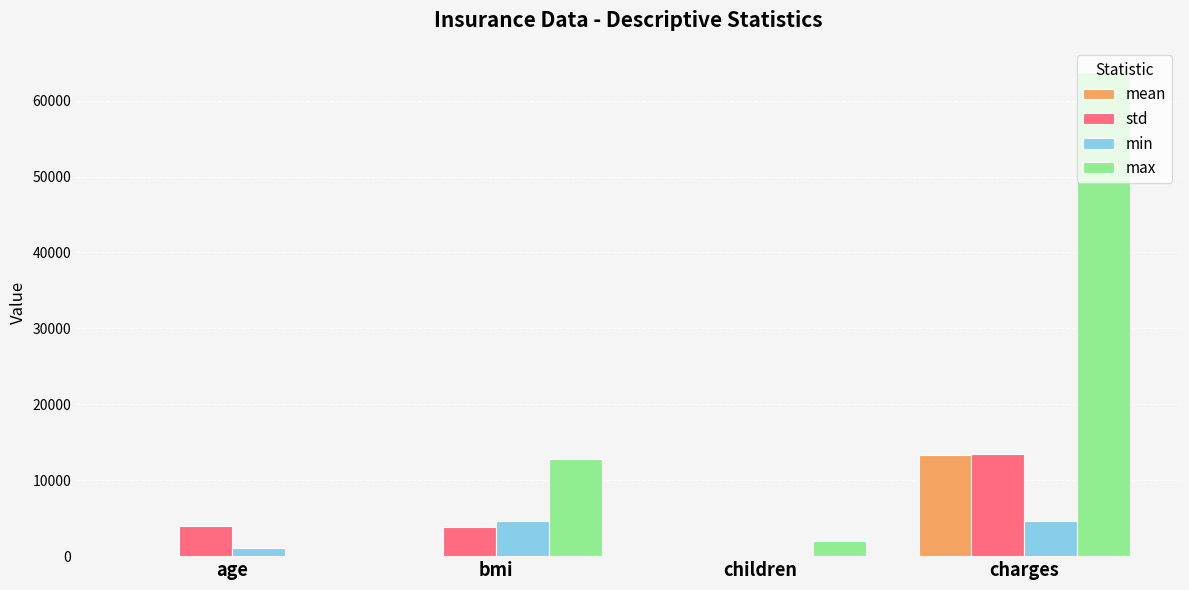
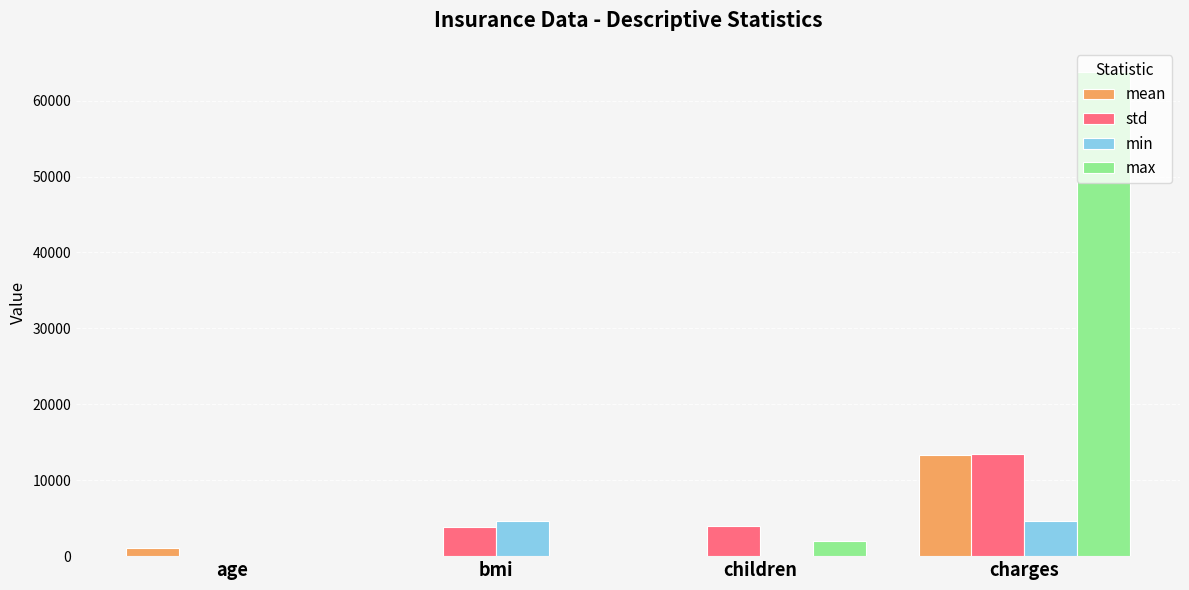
mean, age: 0 -> 1000
std, age: 4000 -> 0
min, age: 1000 -> 0
max, bmi: 13000 -> 0
std, children: 0 -> 4000
